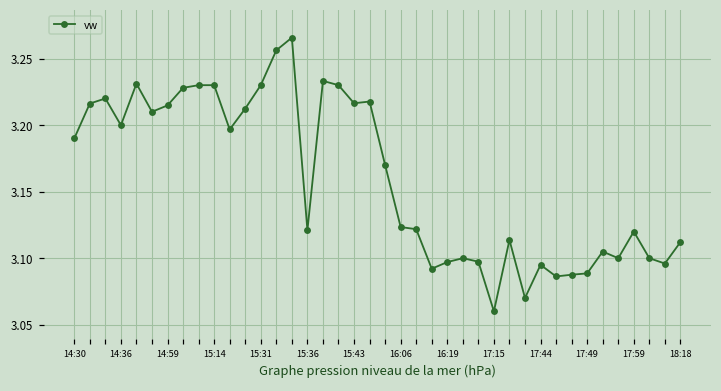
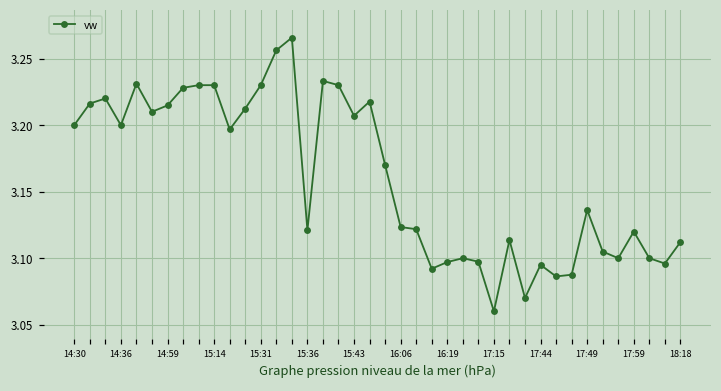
14:30: 3.19 -> 3.20
15:43: 3.216 -> 3.207
17:49: 3.089 -> 3.136
